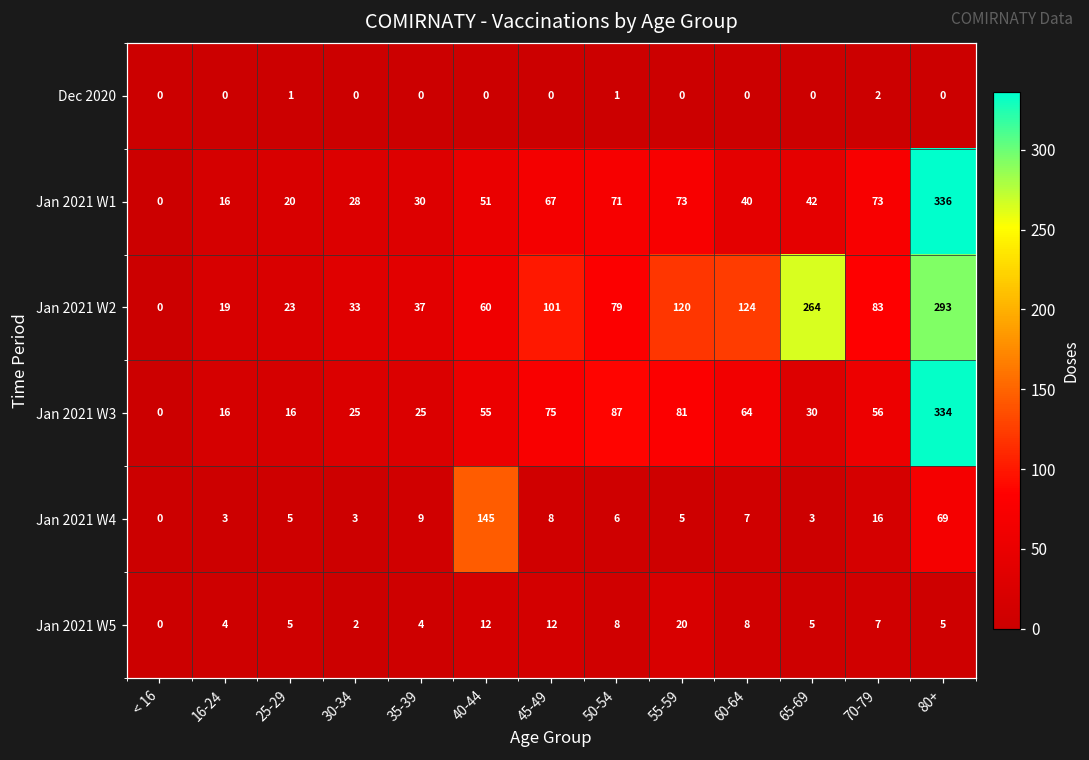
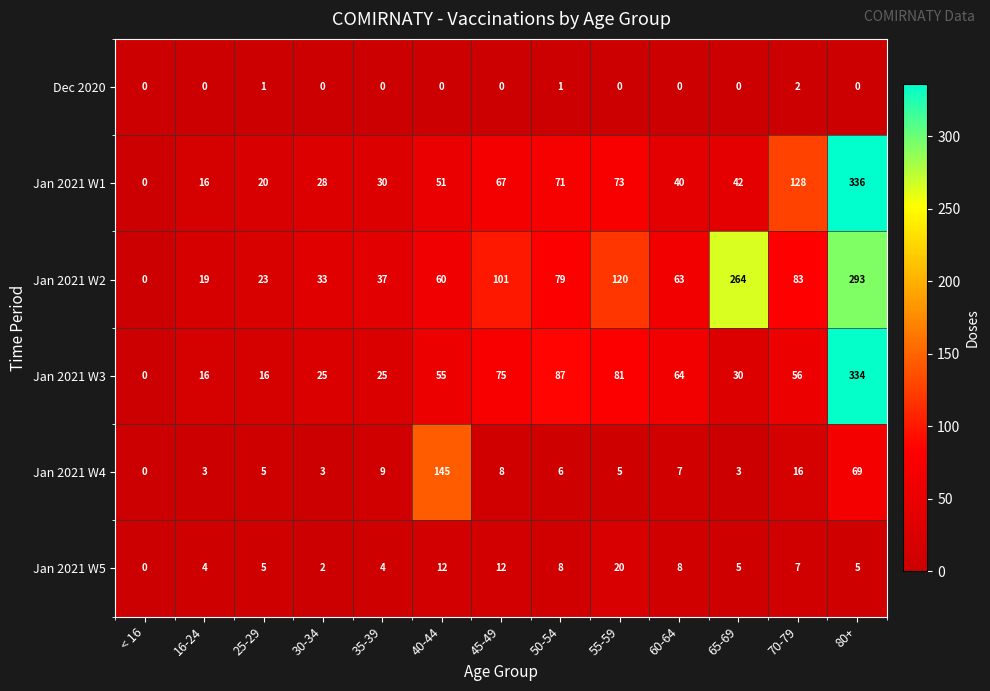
Jan 2021 W1, 70-79: 73 -> 128
Jan 2021 W2, 60-64: 124 -> 63
